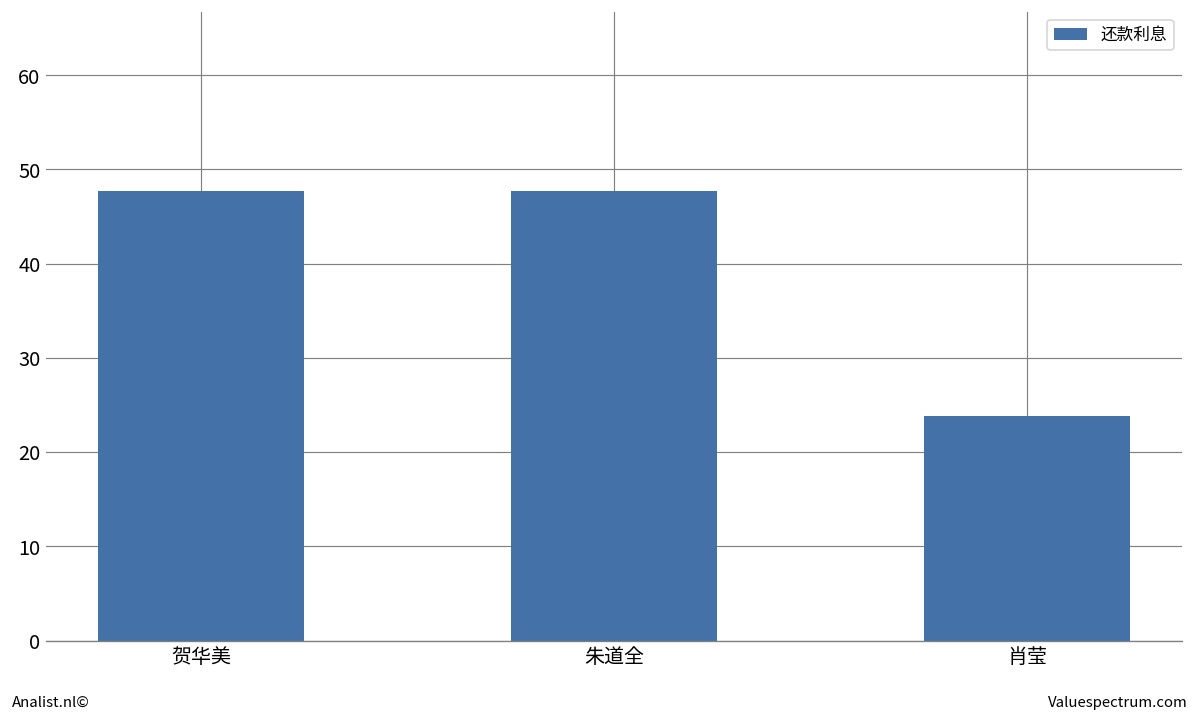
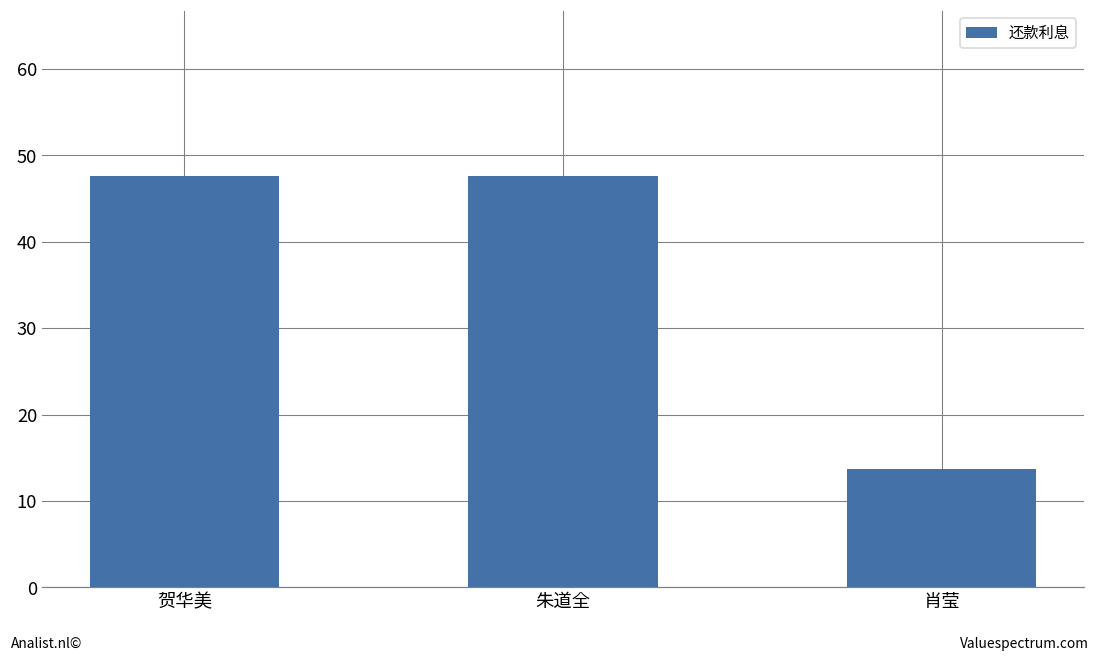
肖莹: 24 -> 14
